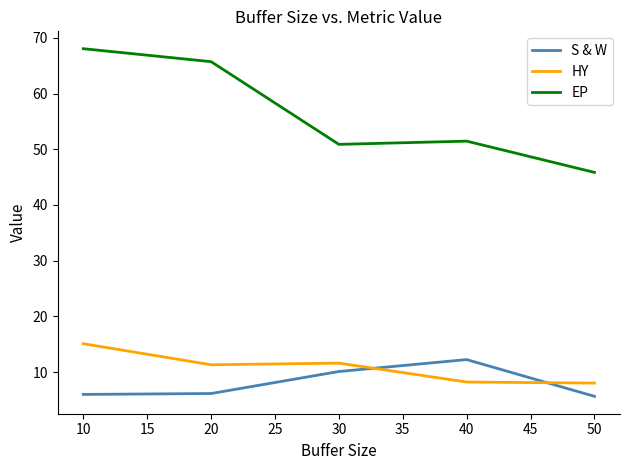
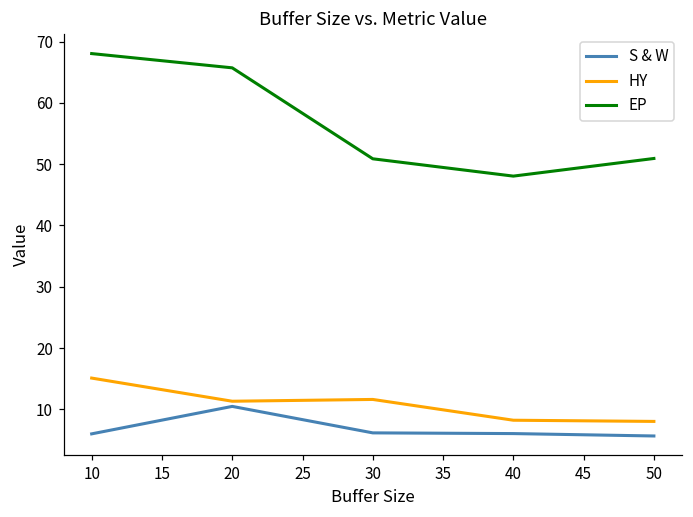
S & W, 20: 6 -> 10
S & W, 30: 10 -> 6
S & W, 40: 12 -> 6
EP, 40: 51 -> 48
EP, 50: 46 -> 51
